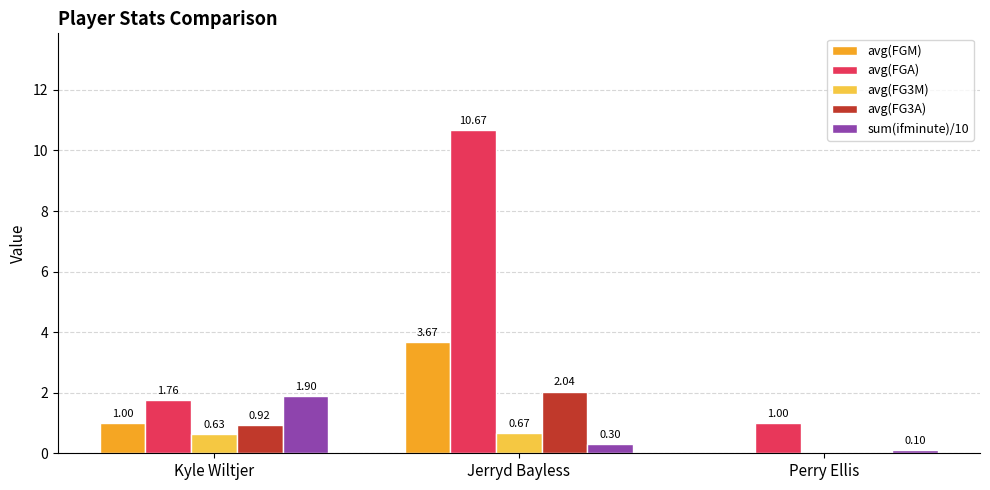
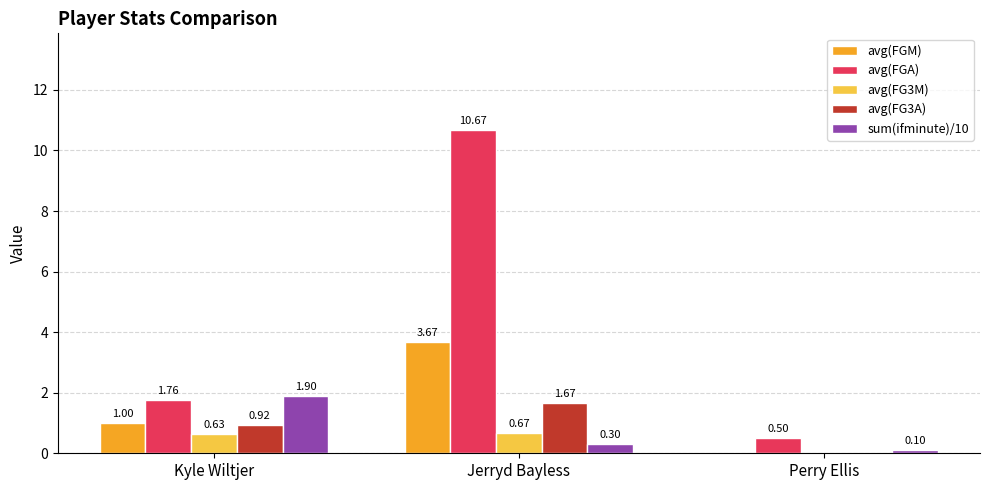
avg(FG3A), Jerryd Bayless: 2.04 -> 1.67
avg(FGA), Perry Ellis: 1.00 -> 0.50
